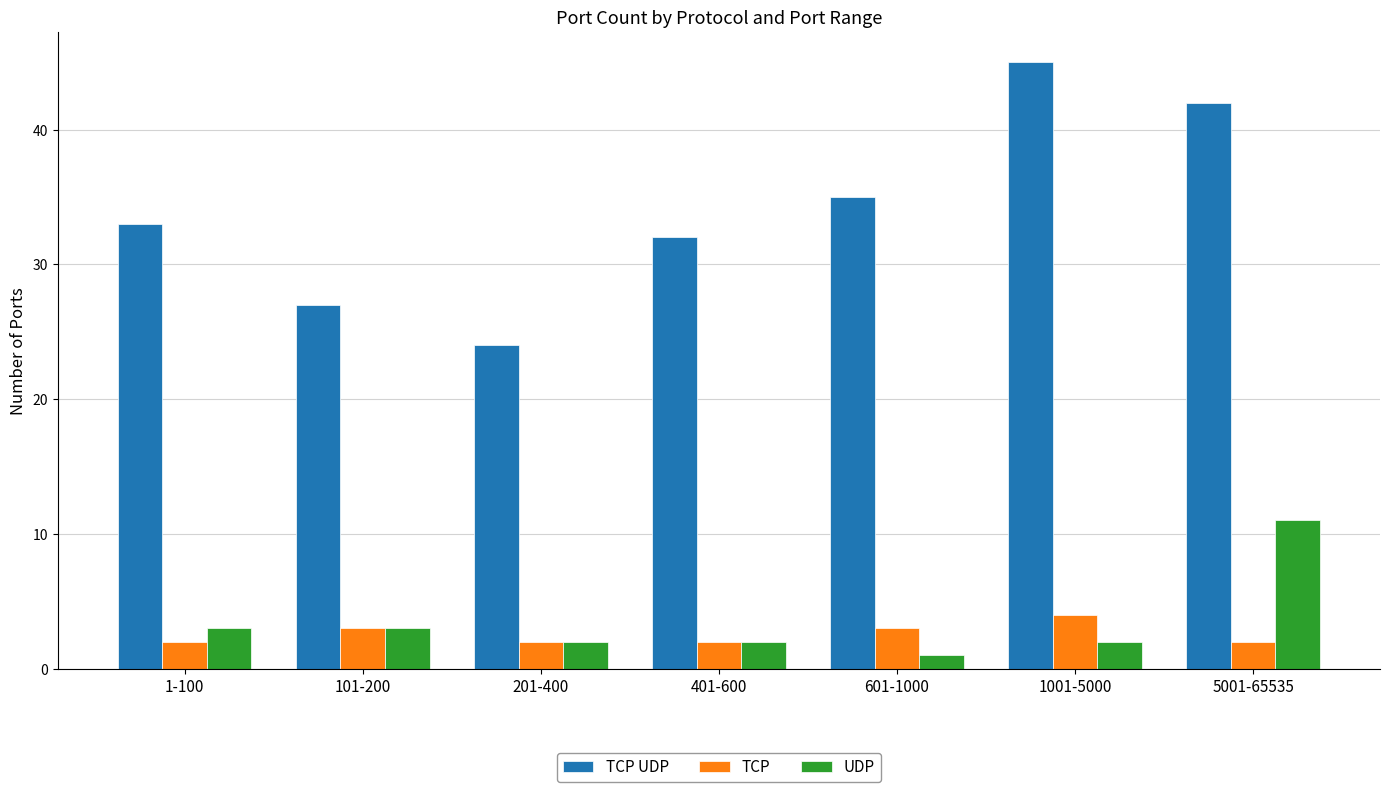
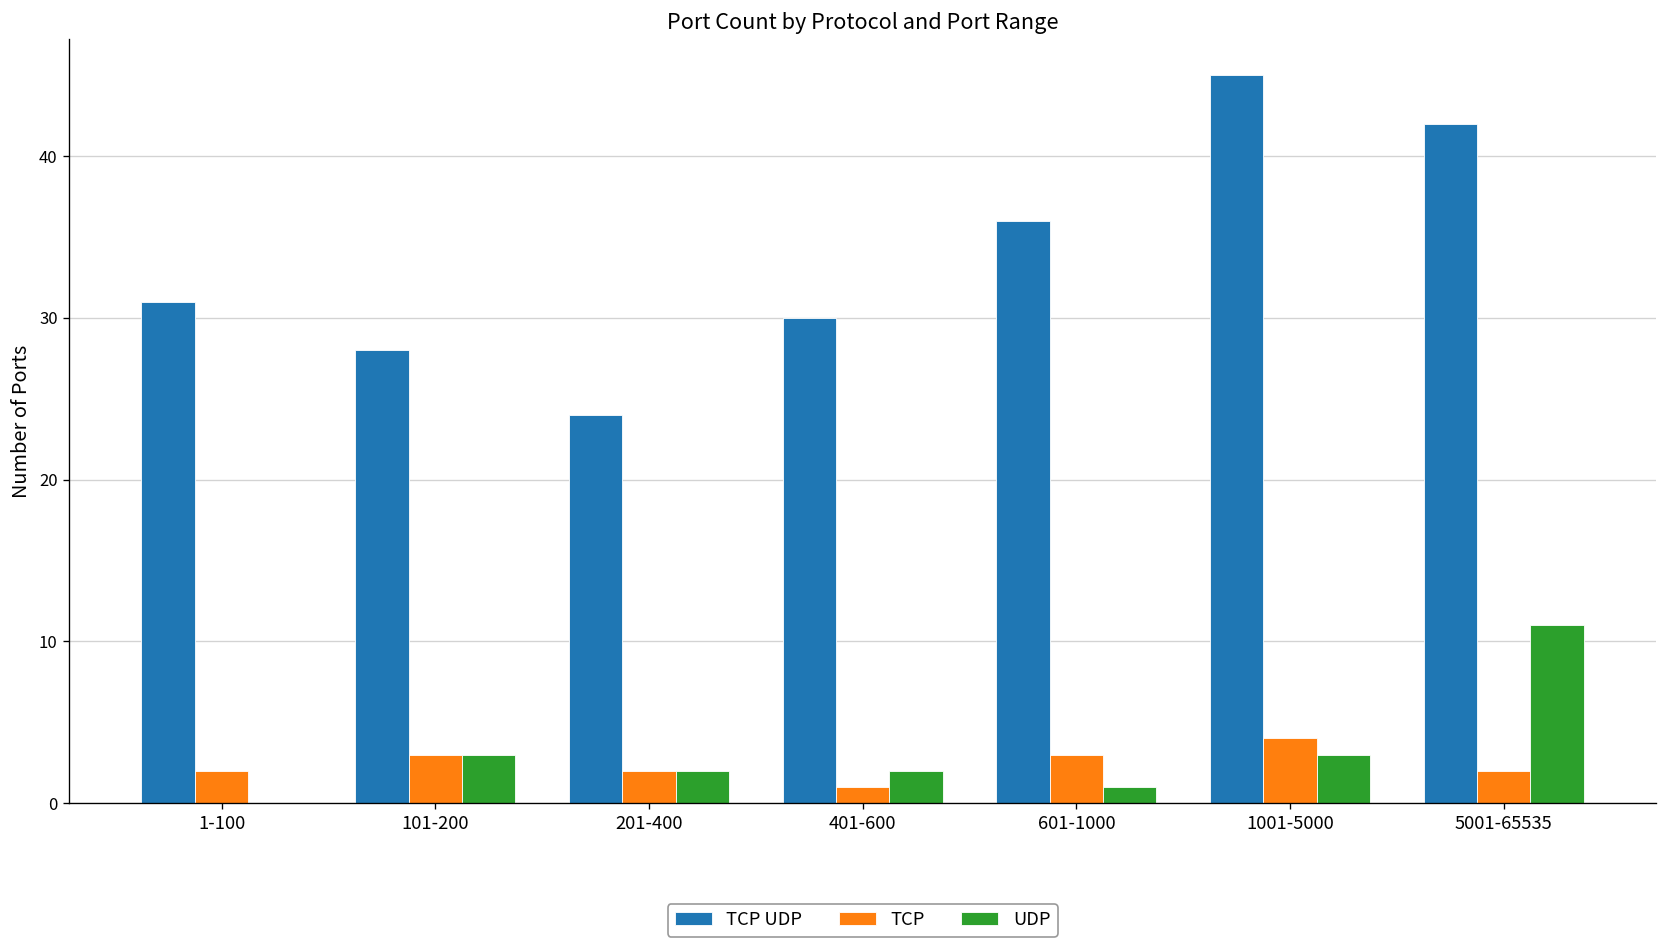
TCP UDP, 1-100: 33 -> 31
UDP, 1-100: 3 -> 0
TCP UDP, 101-200: 27 -> 28
TCP UDP, 401-600: 32 -> 30
TCP, 401-600: 2 -> 1
TCP UDP, 601-1000: 35 -> 36
UDP, 1001-5000: 2 -> 3
